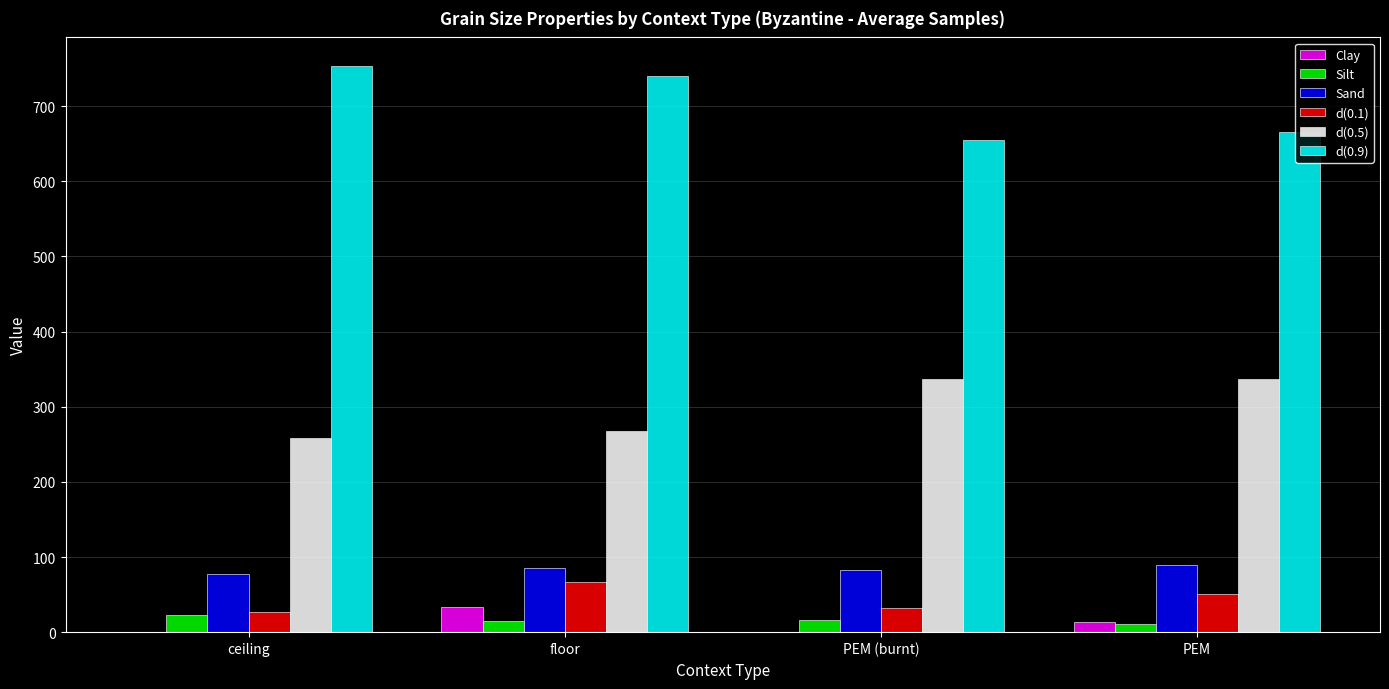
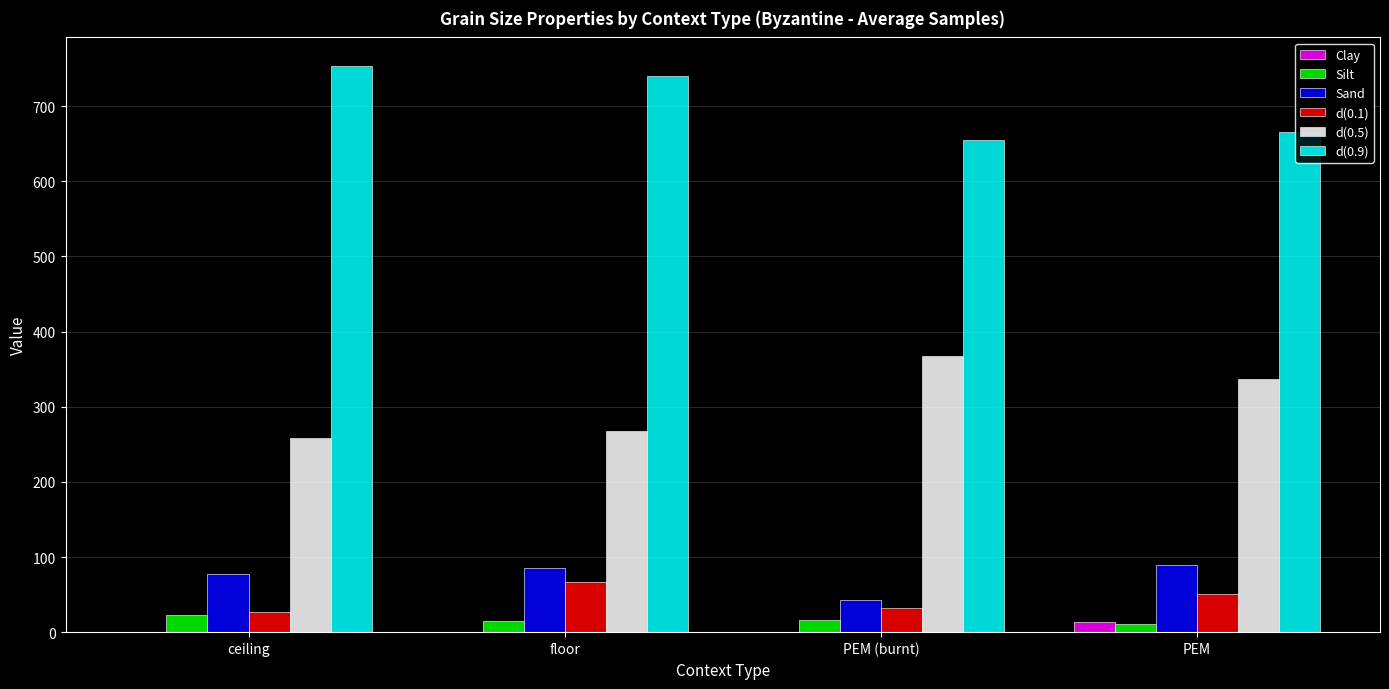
Clay, floor: 30 -> 0
Sand, PEM (burnt): 80 -> 40
d(0.5), PEM (burnt): 340 -> 370
